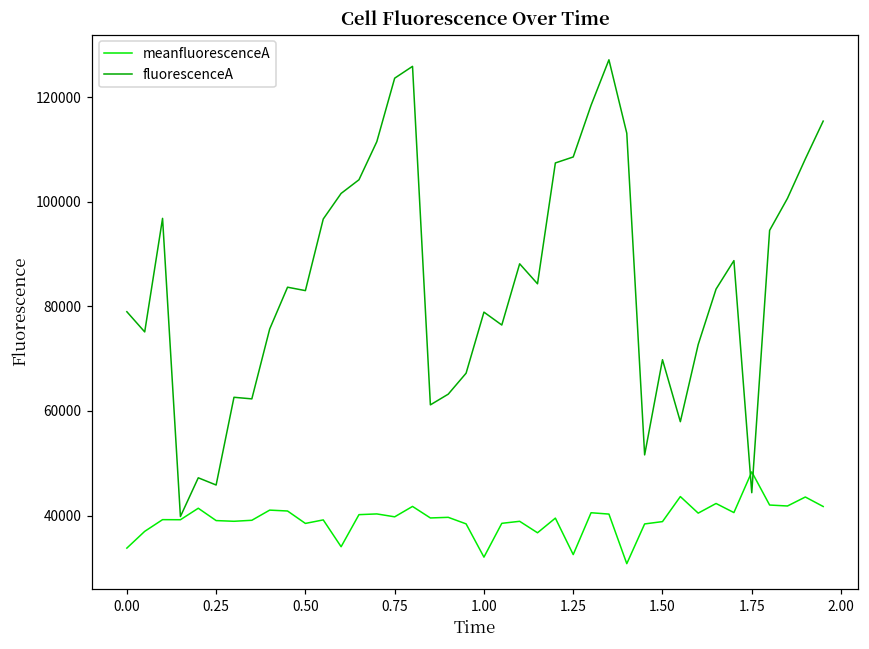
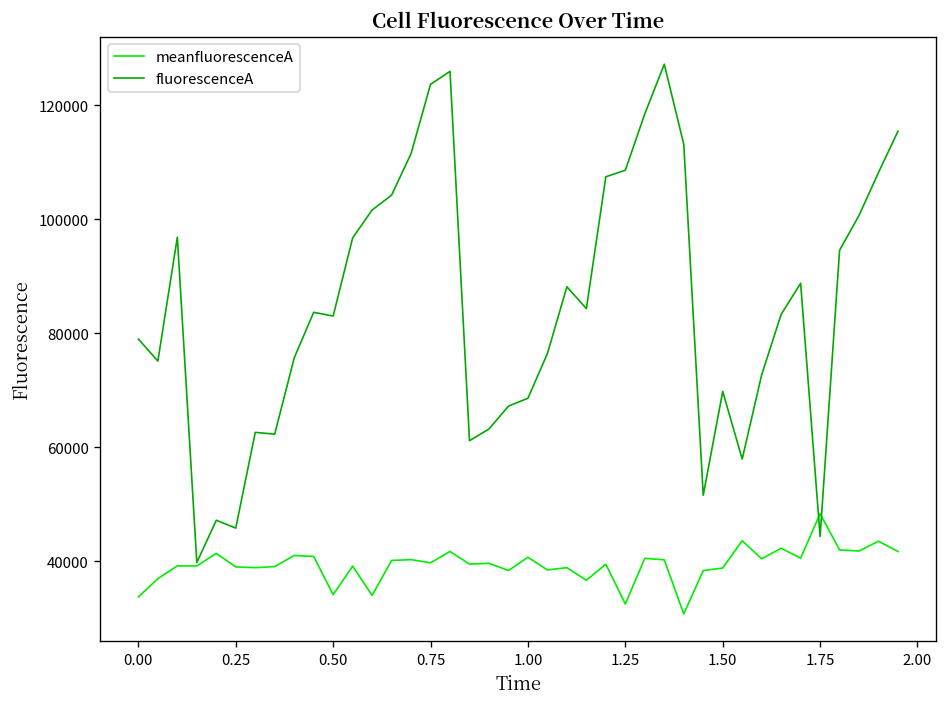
meanfluorescenceA, 0.50: 39000 -> 34000
meanfluorescenceA, 1.00: 32000 -> 41000
fluorescenceA, 1.00: 79000 -> 69000
